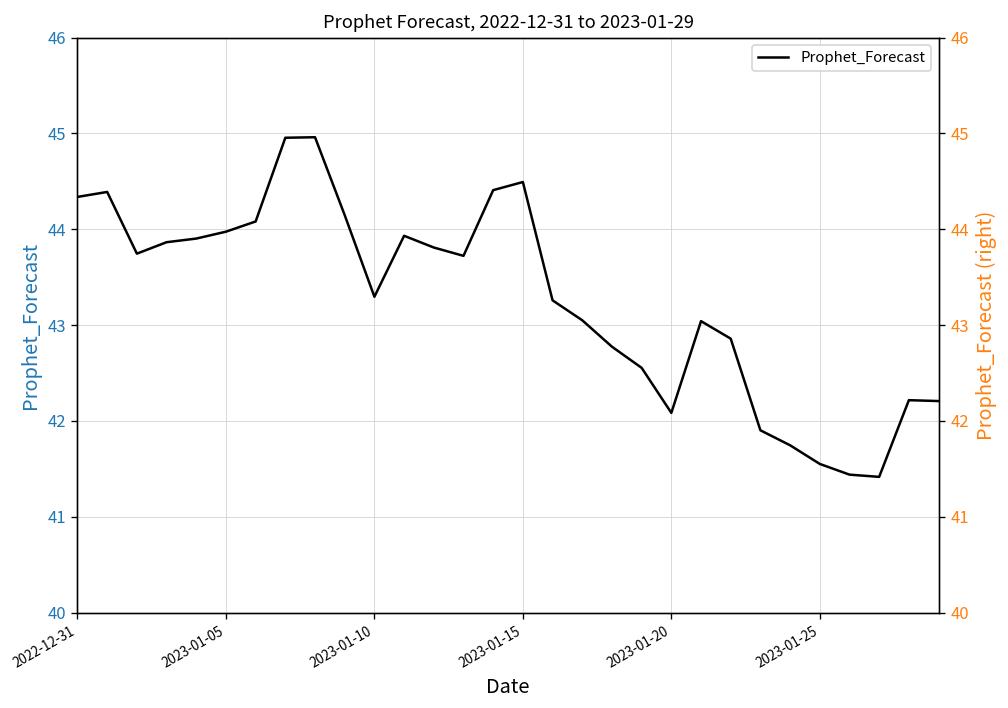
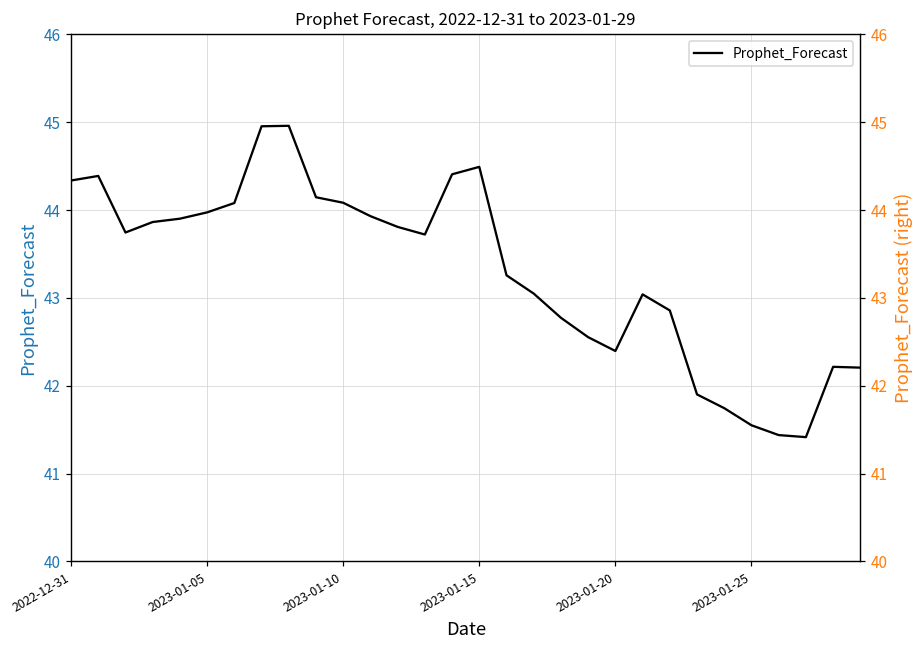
2023-01-10: 43.3 -> 44.1
2023-01-20: 42.1 -> 42.4
